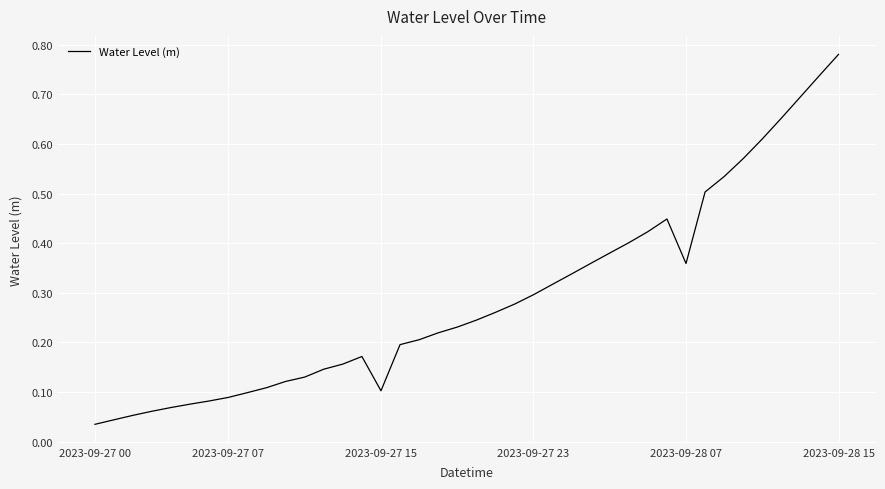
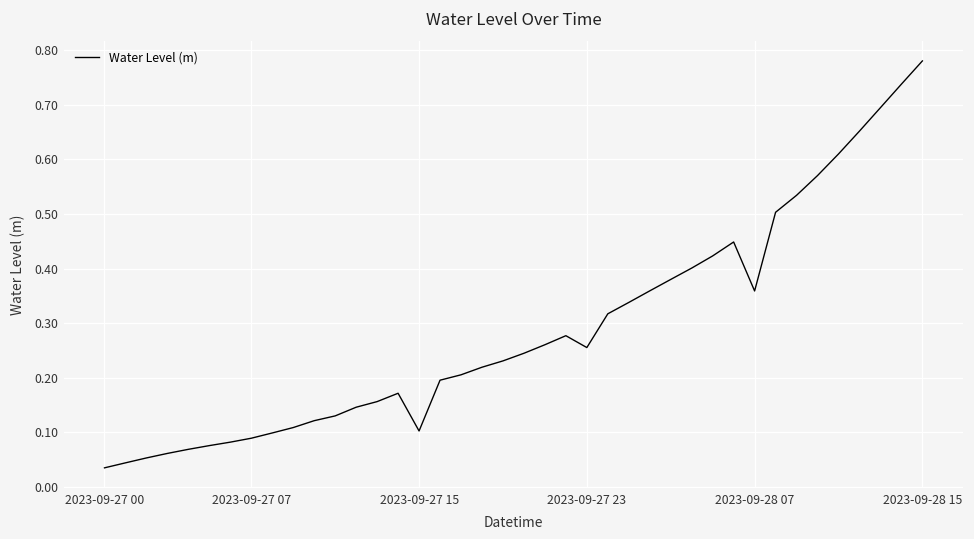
2023-09-27 23: 0.30 -> 0.26
